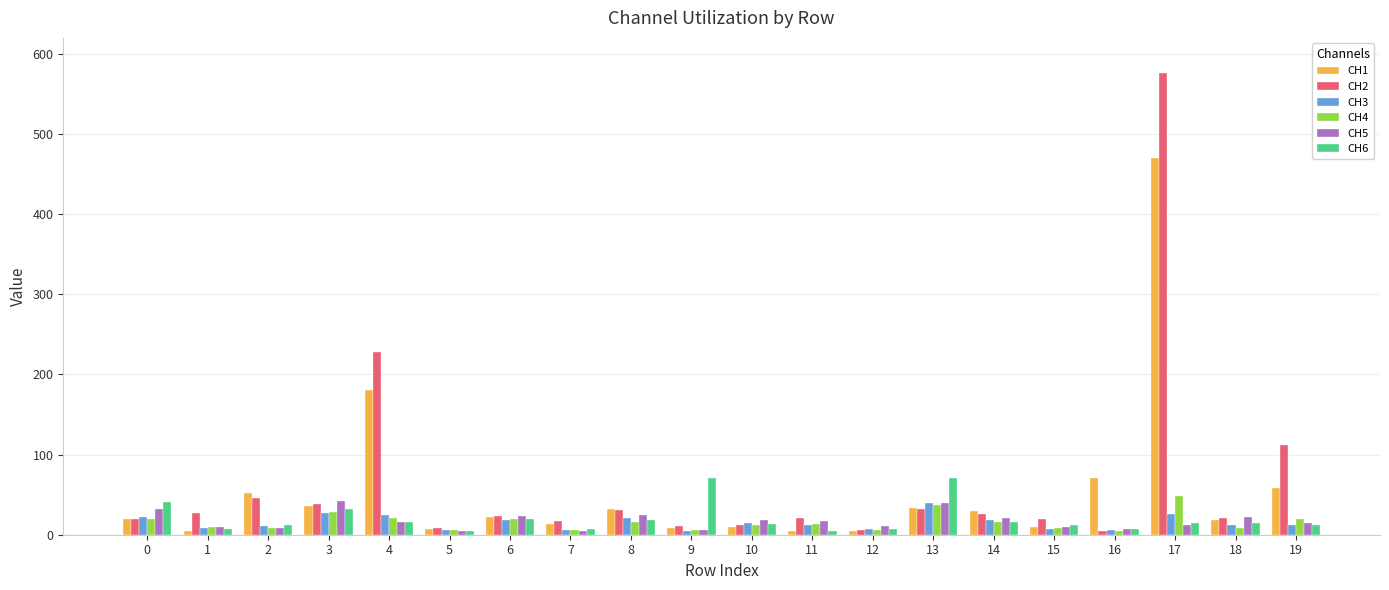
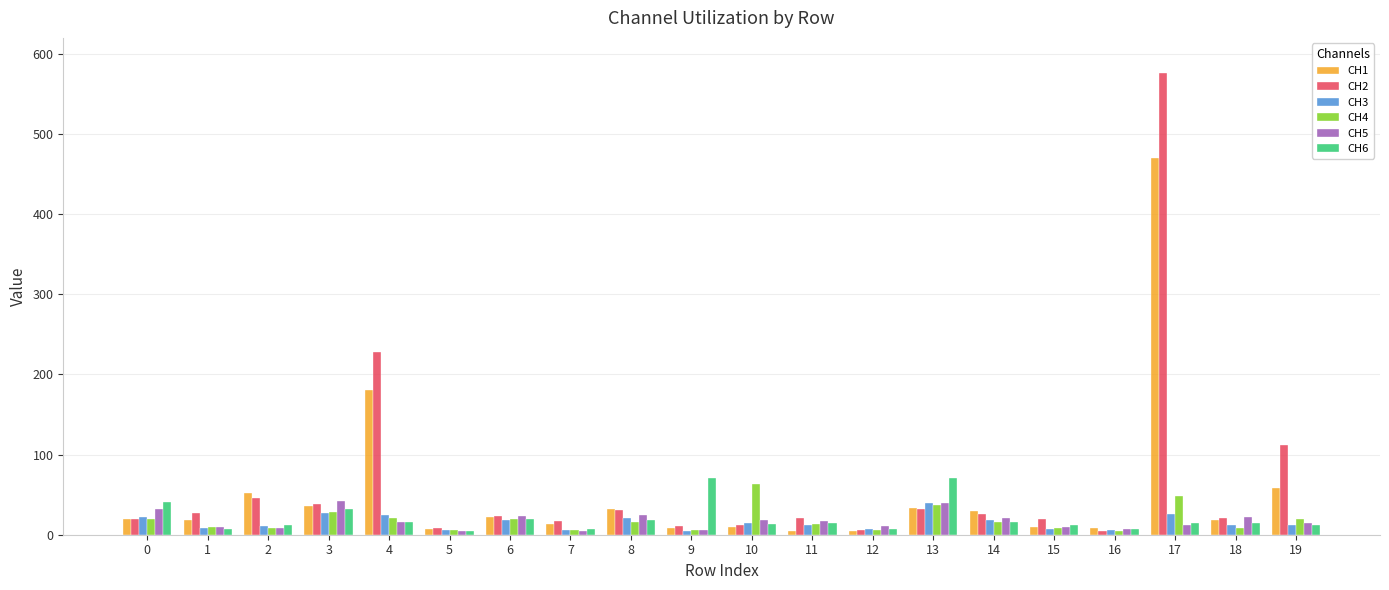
CH1, 1: 10 -> 20
CH4, 10: 10 -> 60
CH6, 11: 5 -> 15
CH1, 16: 70 -> 10
